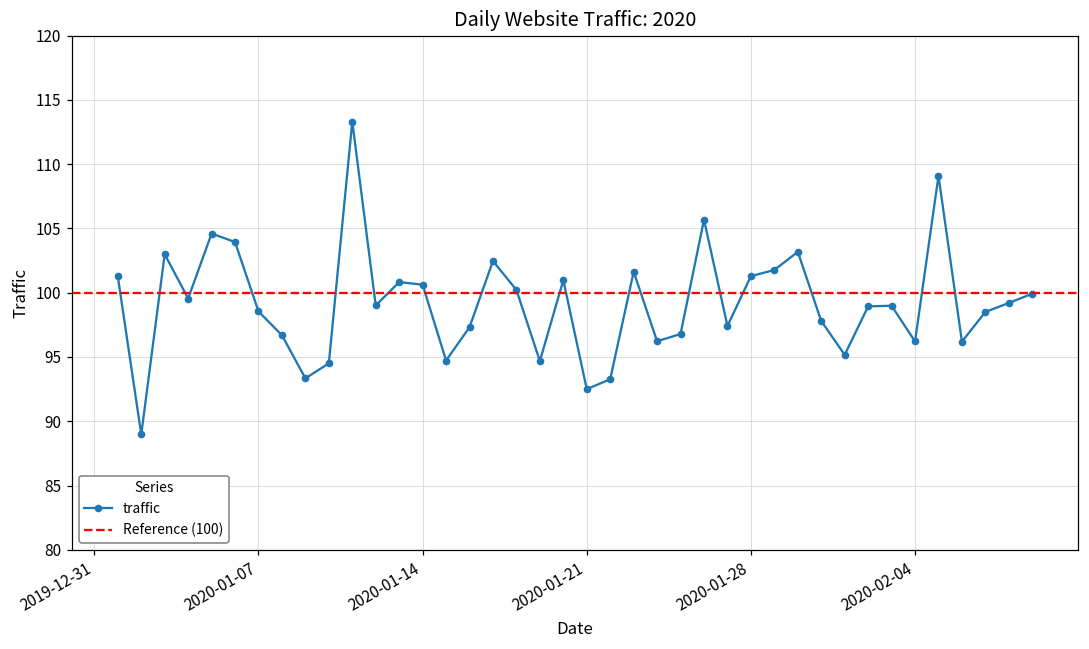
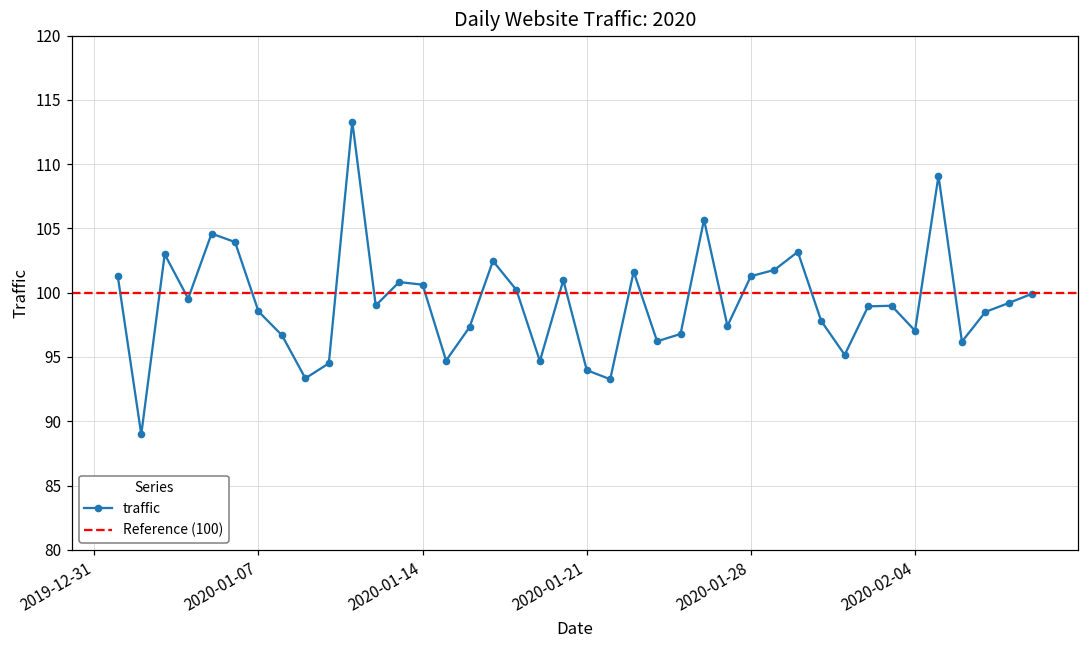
2020-01-21: 92.5 -> 94.0
2020-02-04: 96.2 -> 97.0
